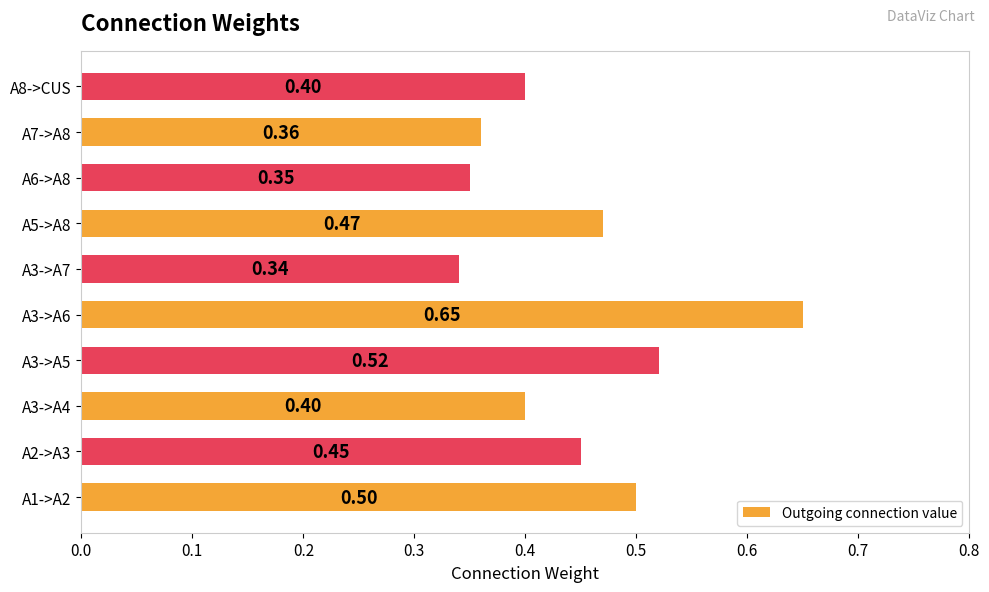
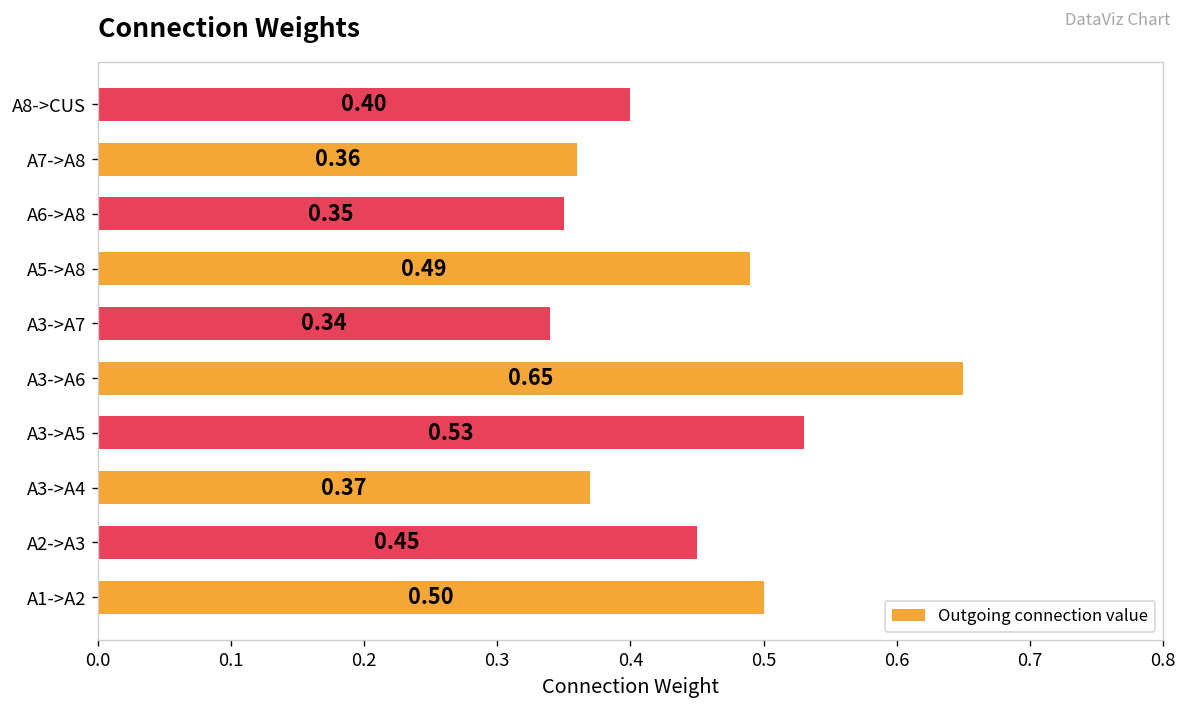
A5->A8: 0.47 -> 0.49
A3->A5: 0.52 -> 0.53
A3->A4: 0.40 -> 0.37
